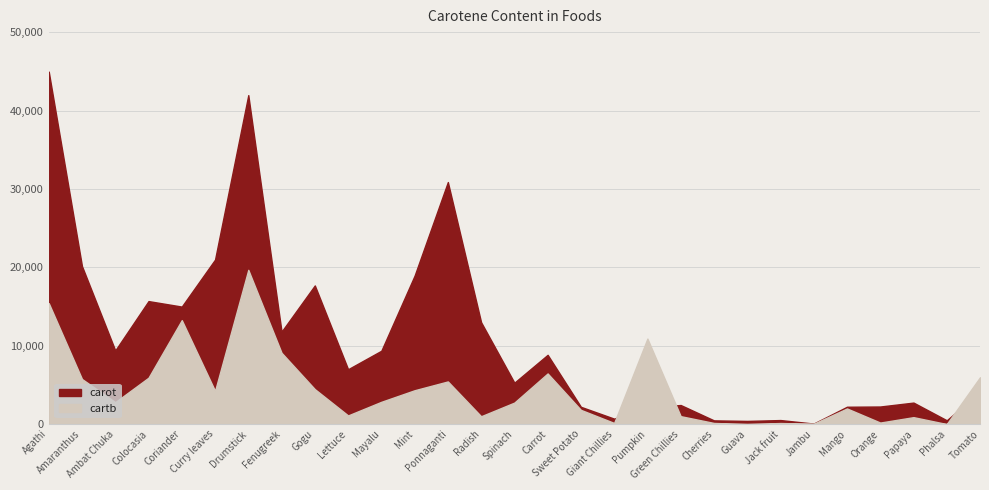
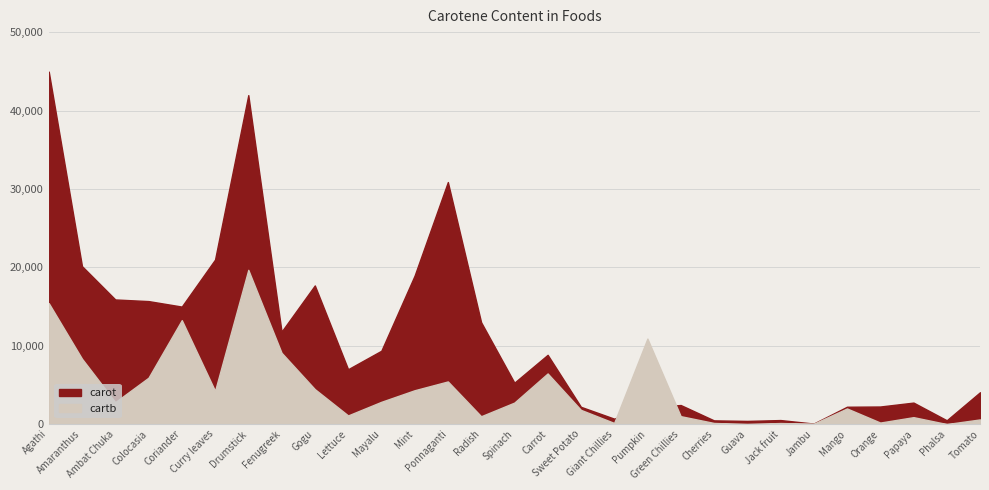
cartb, Amaranthus: 6,000 -> 8,000
carot, Ambat Chuka: 9,000 -> 16,000
cartb, Tomato: 6,000 -> 1,000
